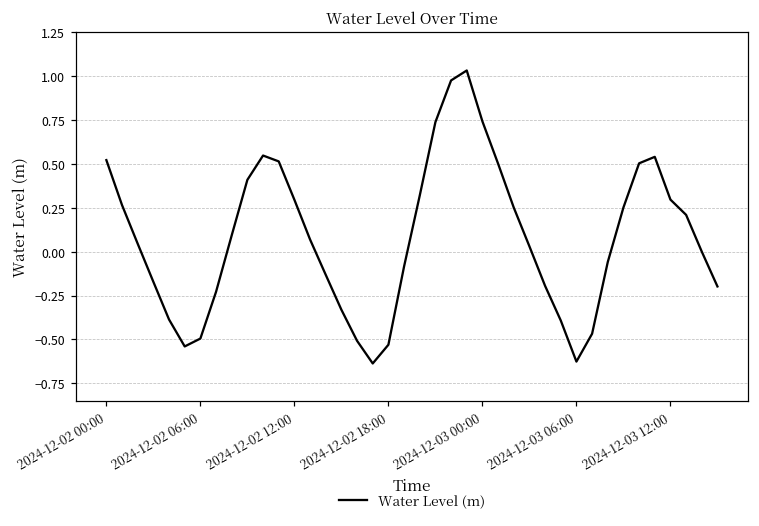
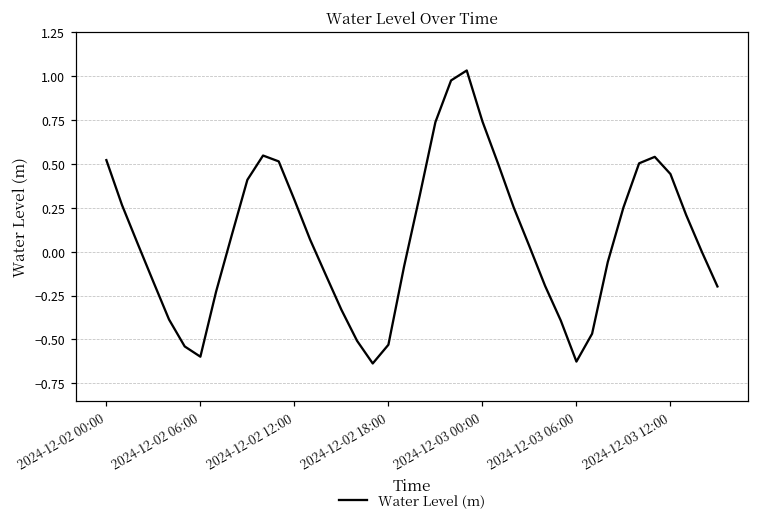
2024-12-02 06:00: -0.49 -> -0.60
2024-12-03 12:00: 0.30 -> 0.44
